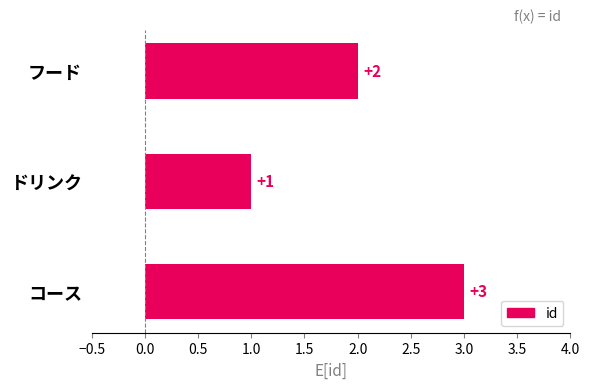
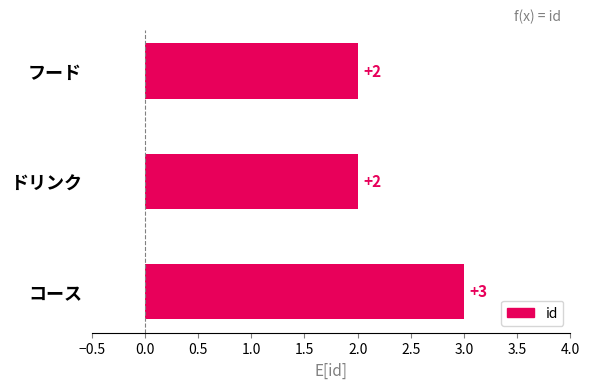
ドリンク: +1 -> +2
